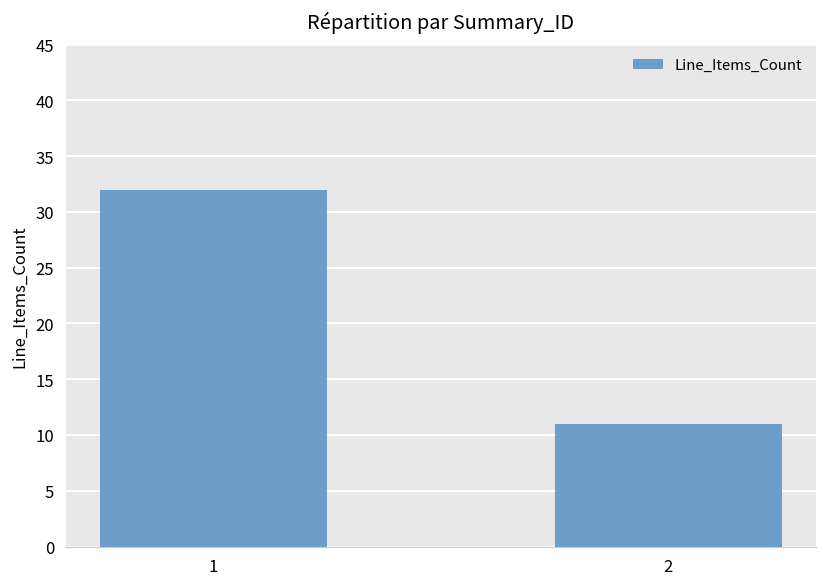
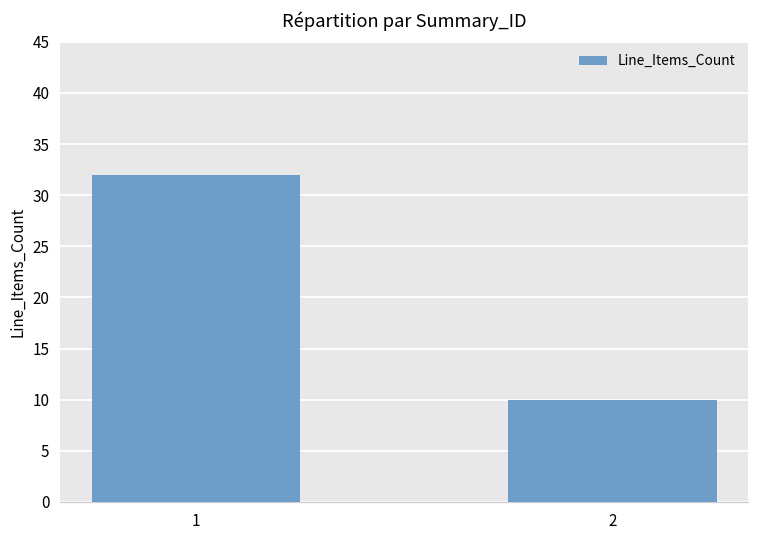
2: 11 -> 10
